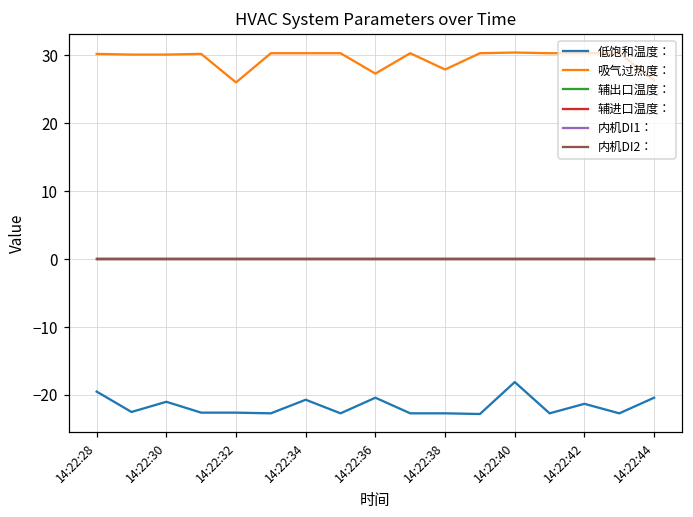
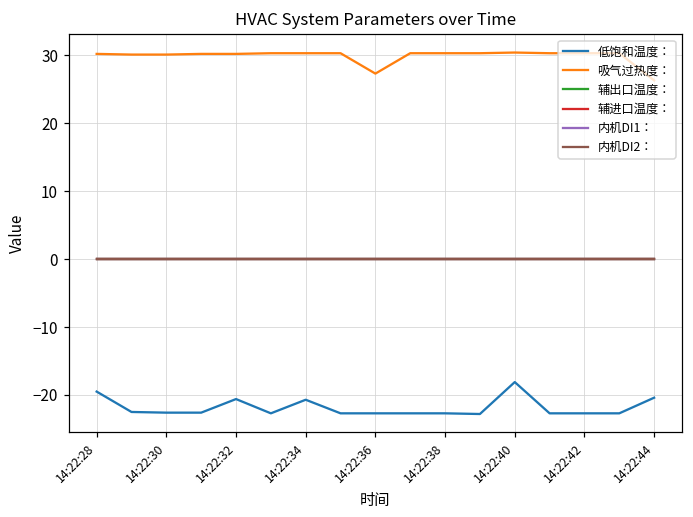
低饱和温度：, 14:22:30: -21 -> -23
低饱和温度：, 14:22:32: -23 -> -21
吸气过热度：, 14:22:32: 26 -> 30
低饱和温度：, 14:22:36: -20 -> -23
吸气过热度：, 14:22:38: 28 -> 30
低饱和温度：, 14:22:42: -21 -> -23
